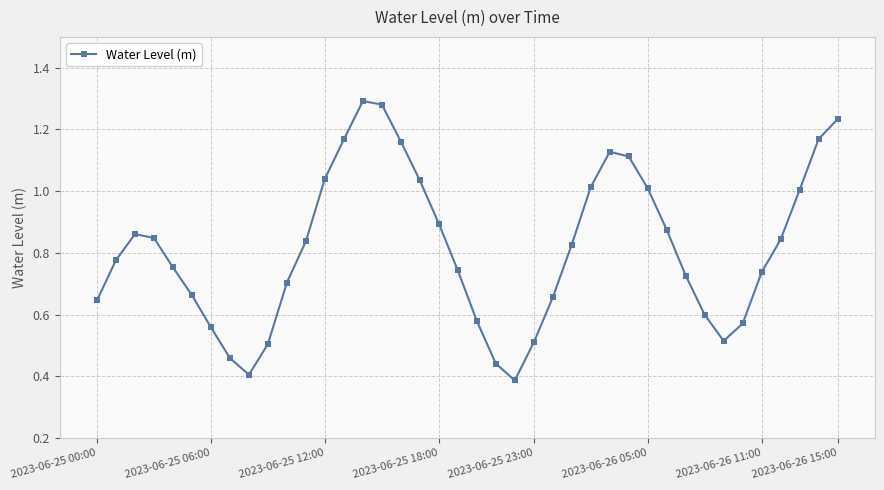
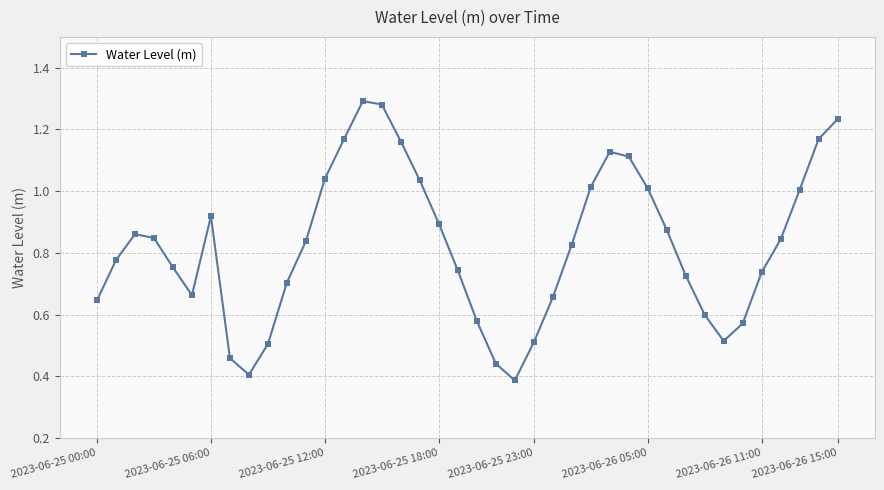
2023-06-25 06:00: 0.56 -> 0.92
